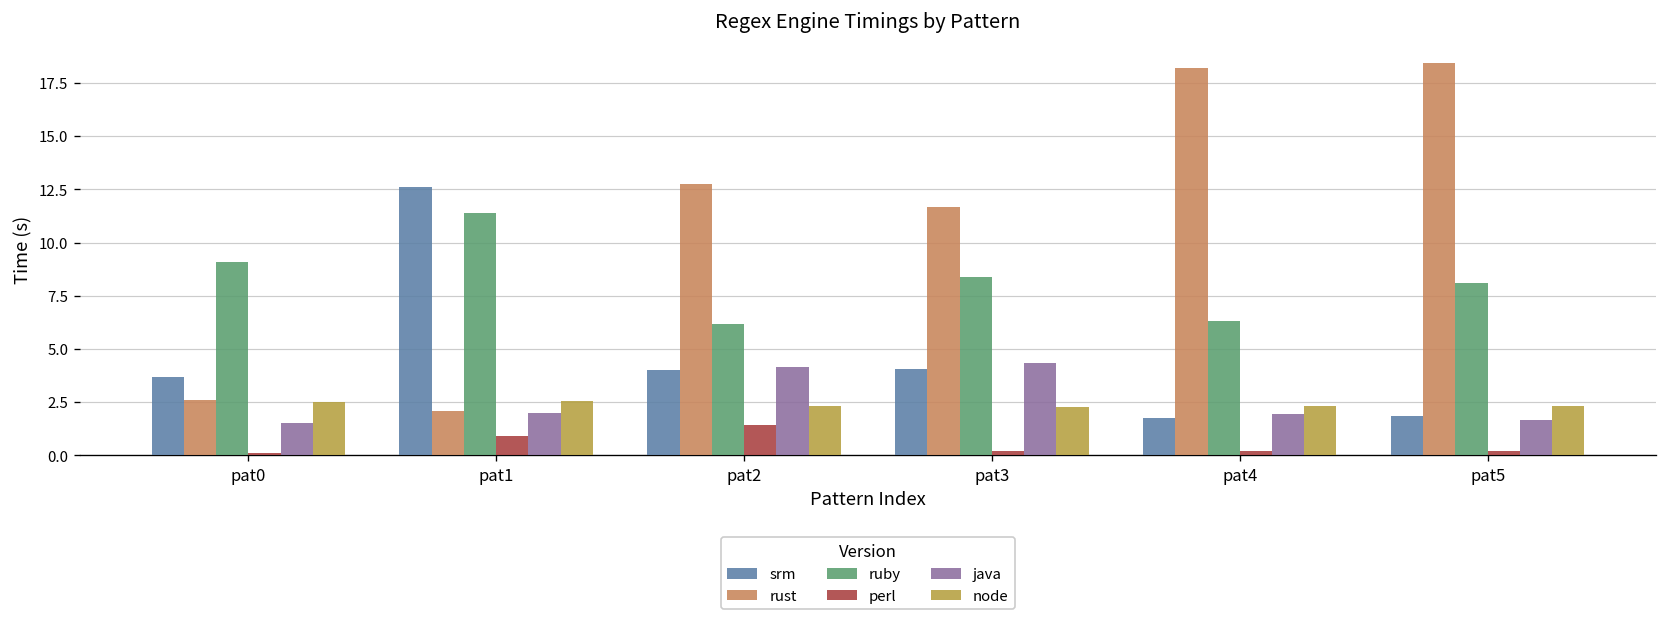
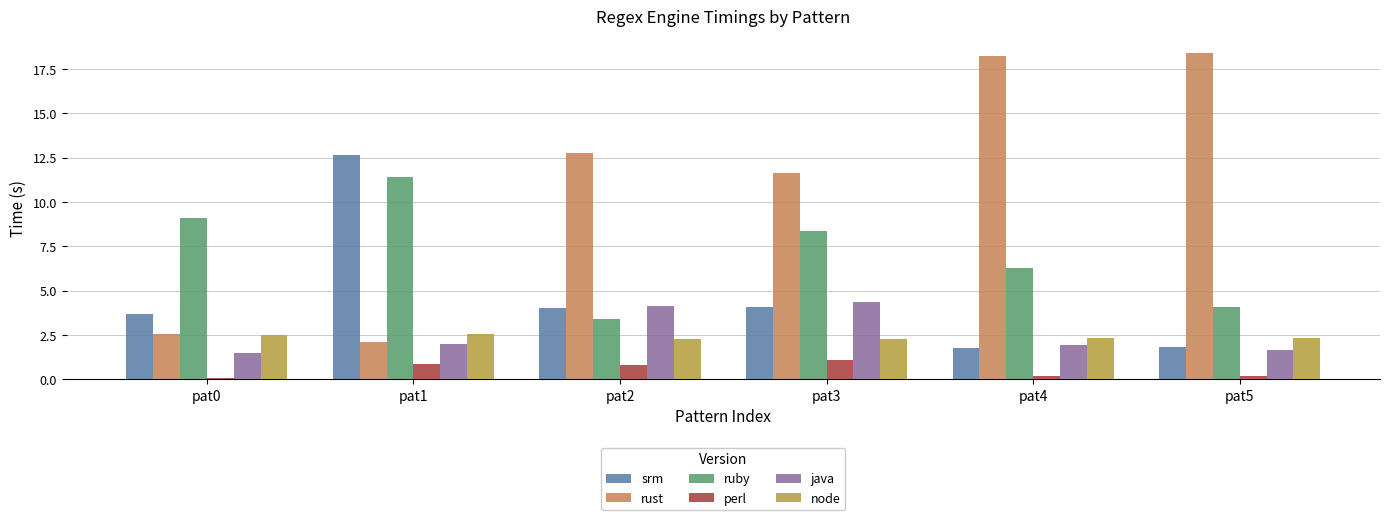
ruby, pat2: 6.2 -> 3.4
perl, pat2: 1.4 -> 0.8
perl, pat3: 0.2 -> 1.1
ruby, pat5: 8.1 -> 4.1
